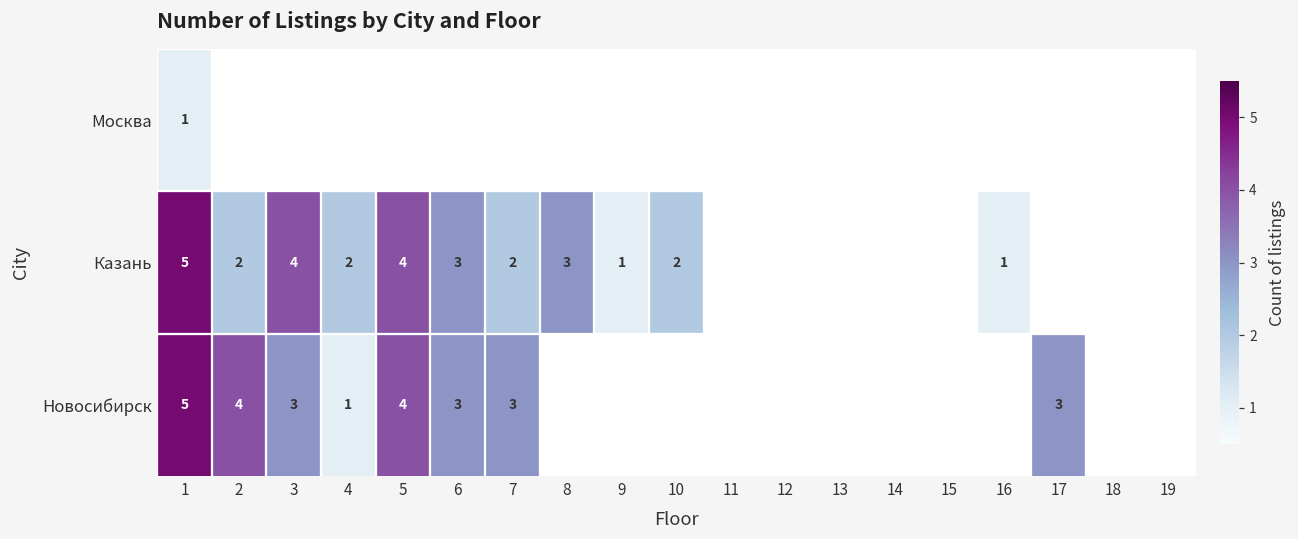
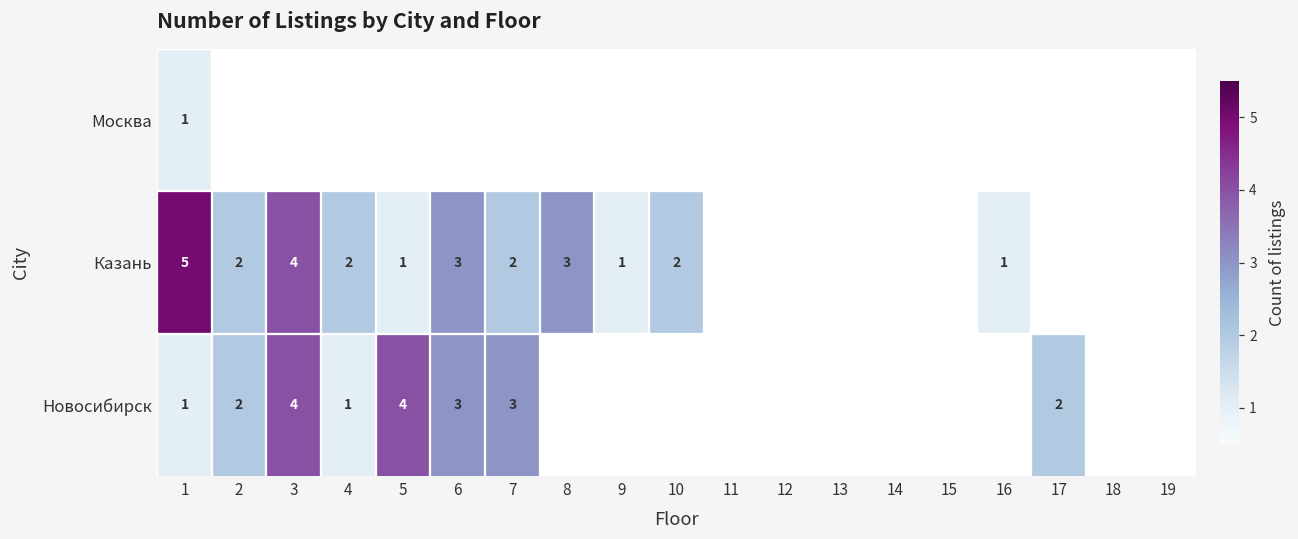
Казань, 5: 4 -> 1
Новосибирск, 1: 5 -> 1
Новосибирск, 2: 4 -> 2
Новосибирск, 3: 3 -> 4
Новосибирск, 17: 3 -> 2
